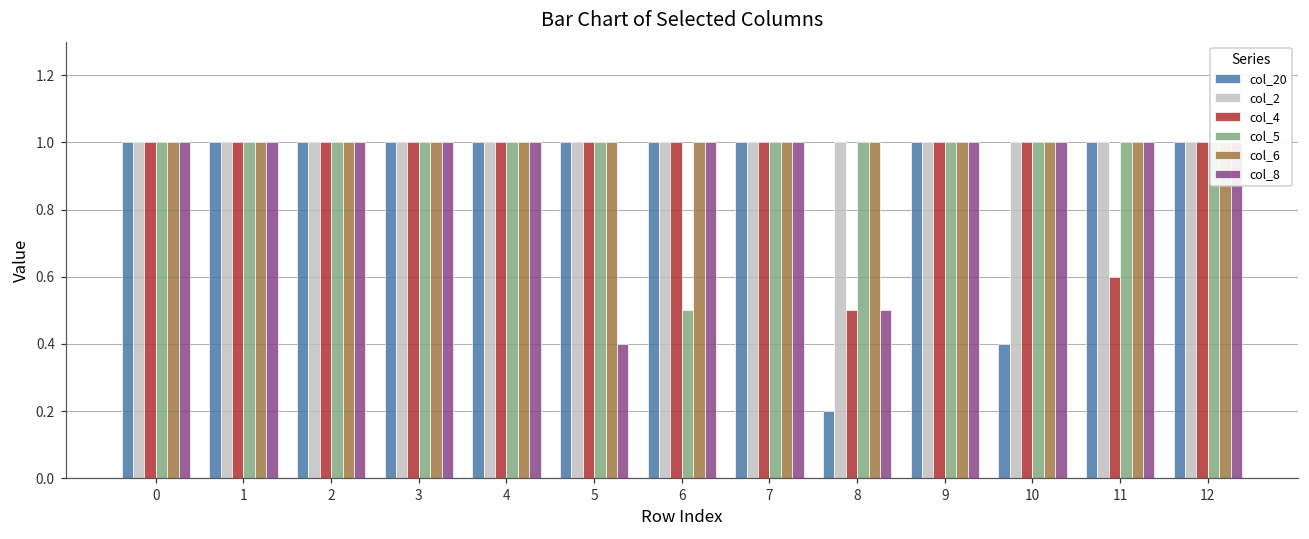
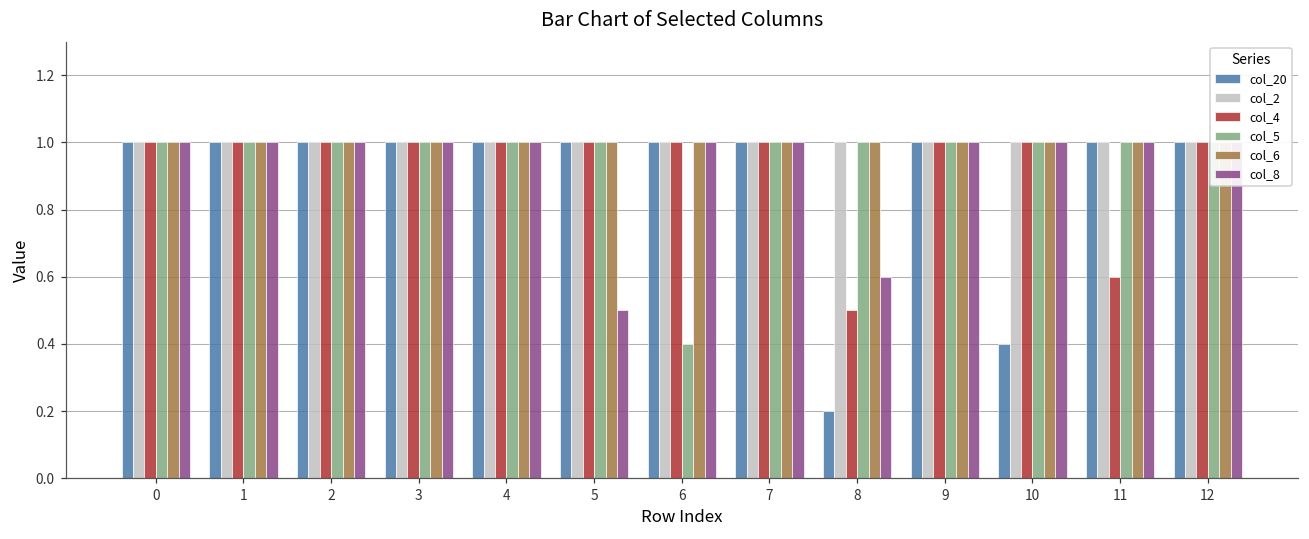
col_8, 5: 0.4 -> 0.5
col_5, 6: 0.5 -> 0.4
col_8, 8: 0.5 -> 0.6
